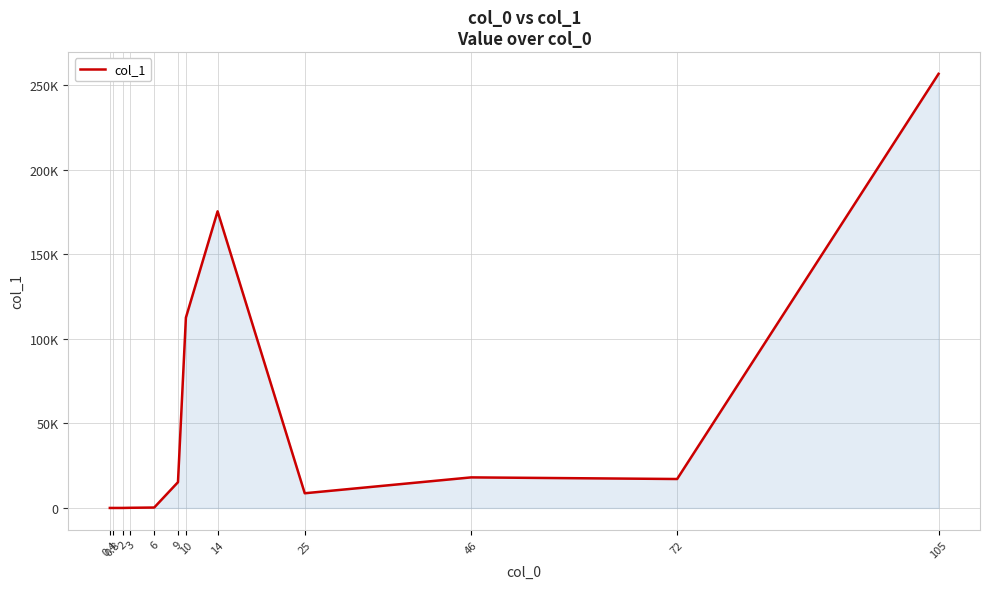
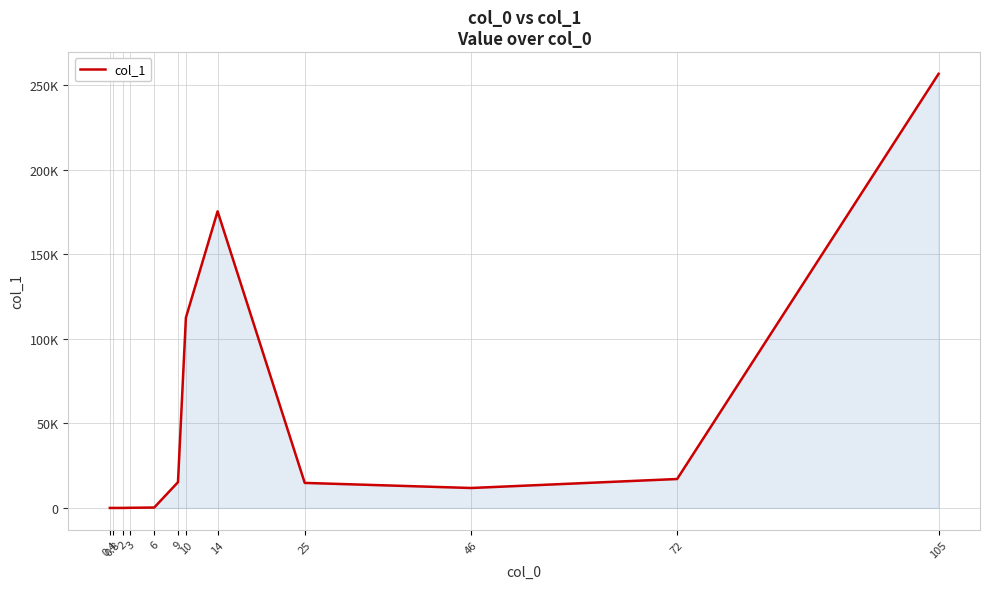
25: 9000 -> 15000
46: 18000 -> 12000
